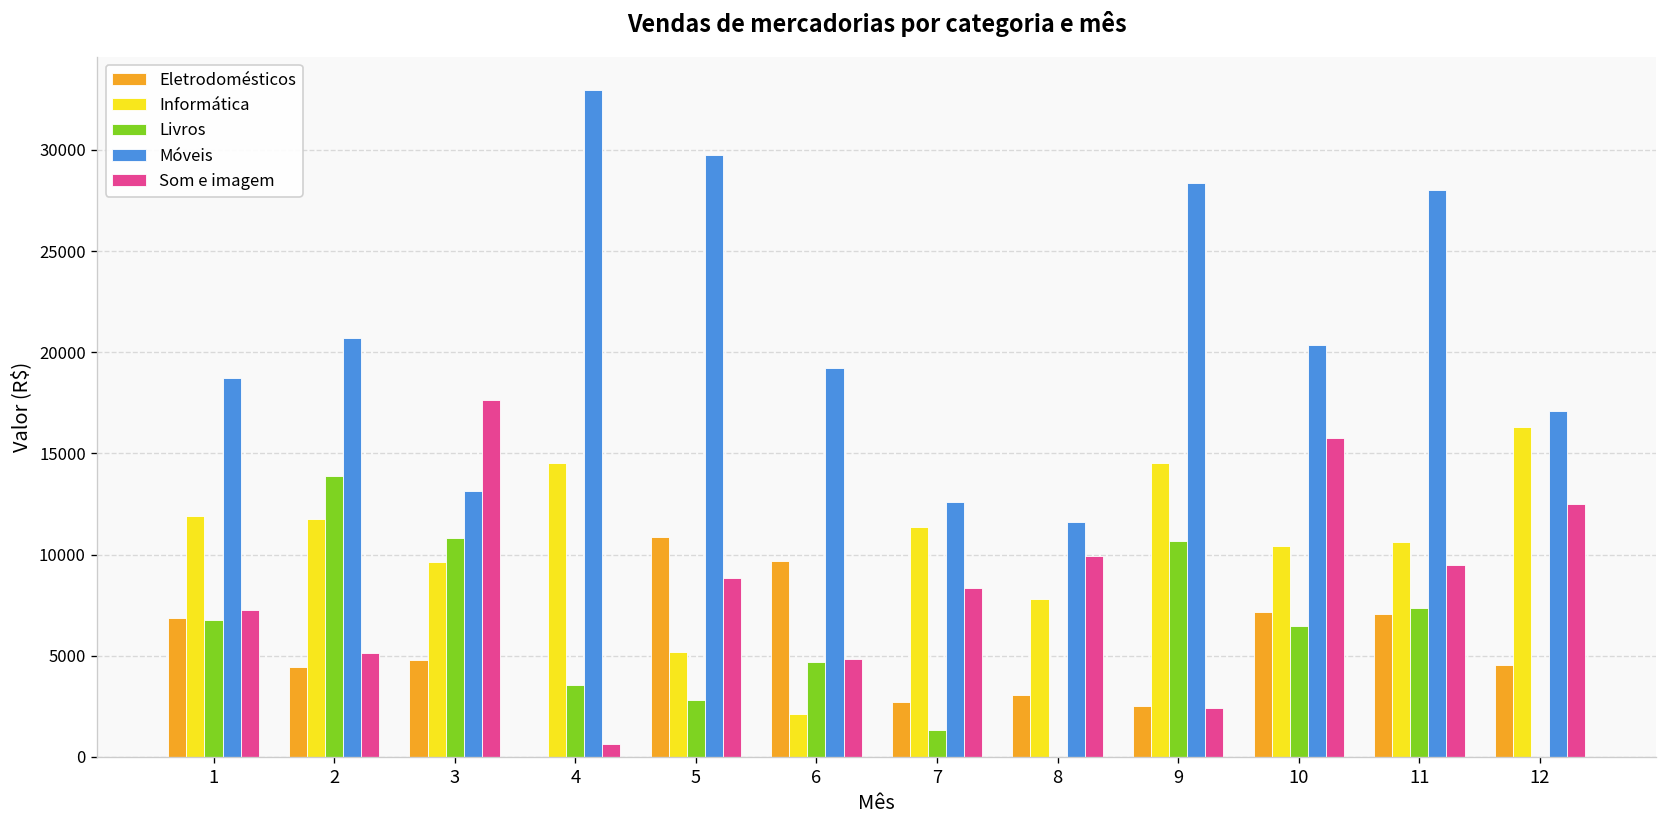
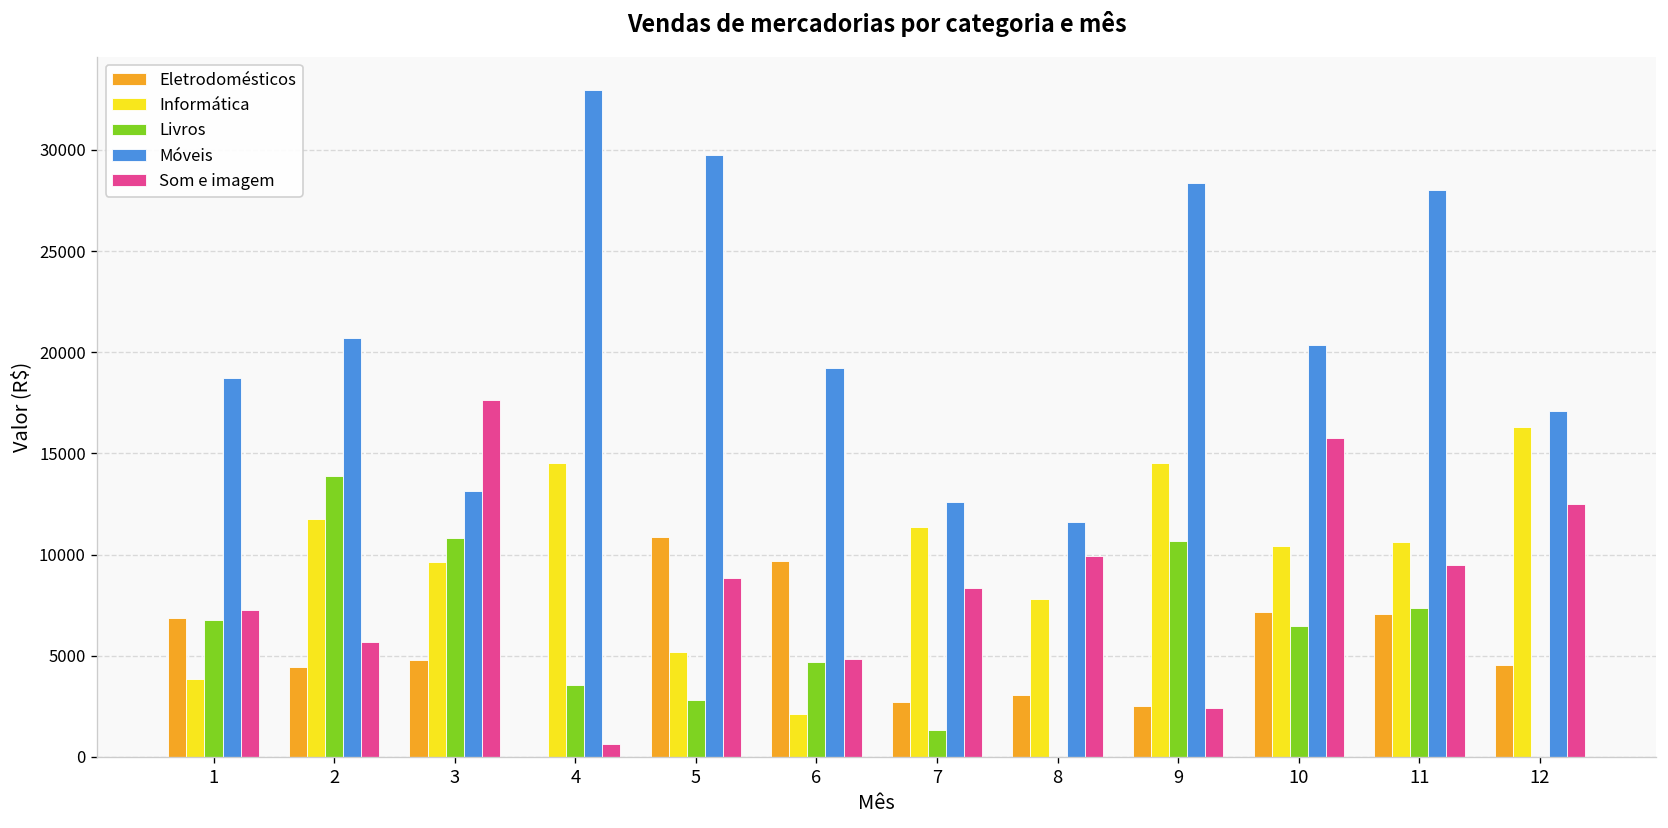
Informática, 1: 11900 -> 3800
Som e imagem, 2: 5100 -> 5700
